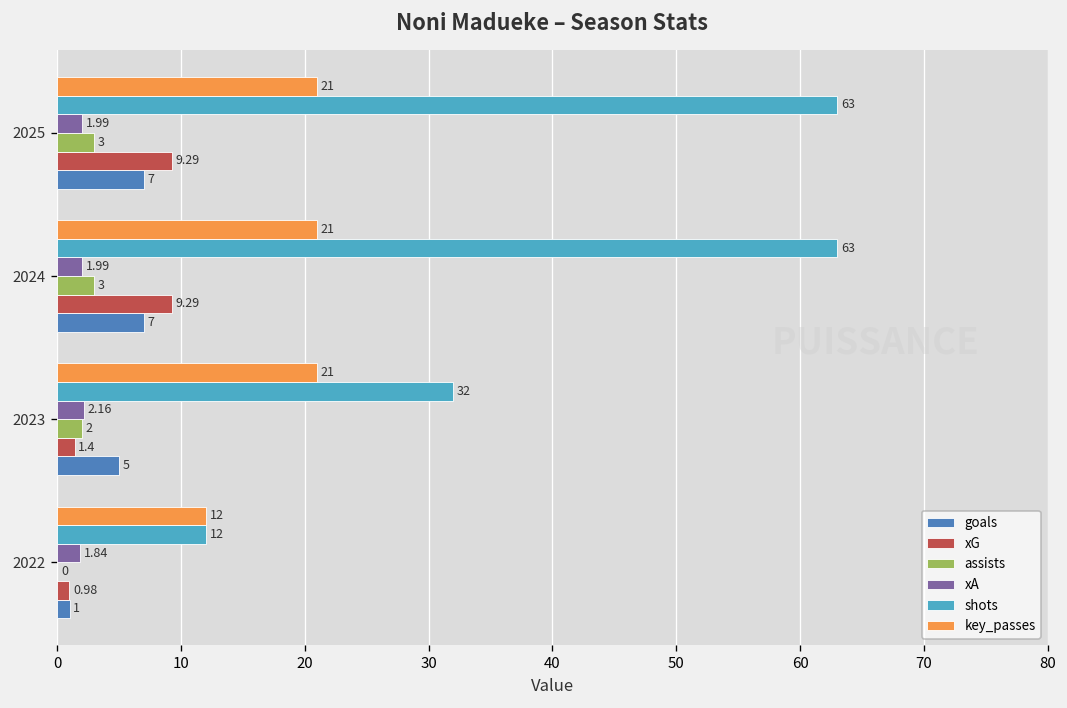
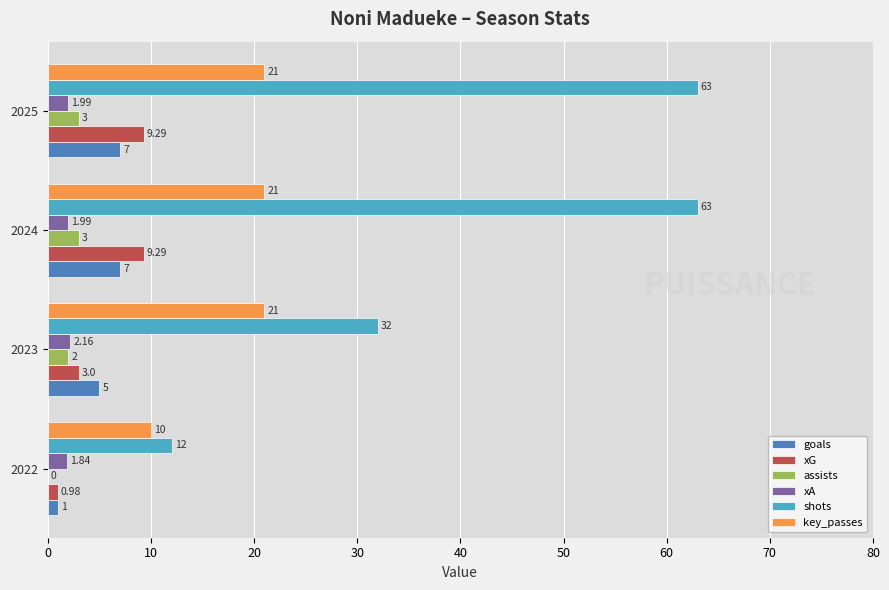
xG, 2023: 1.4 -> 3.0
key_passes, 2022: 12 -> 10
